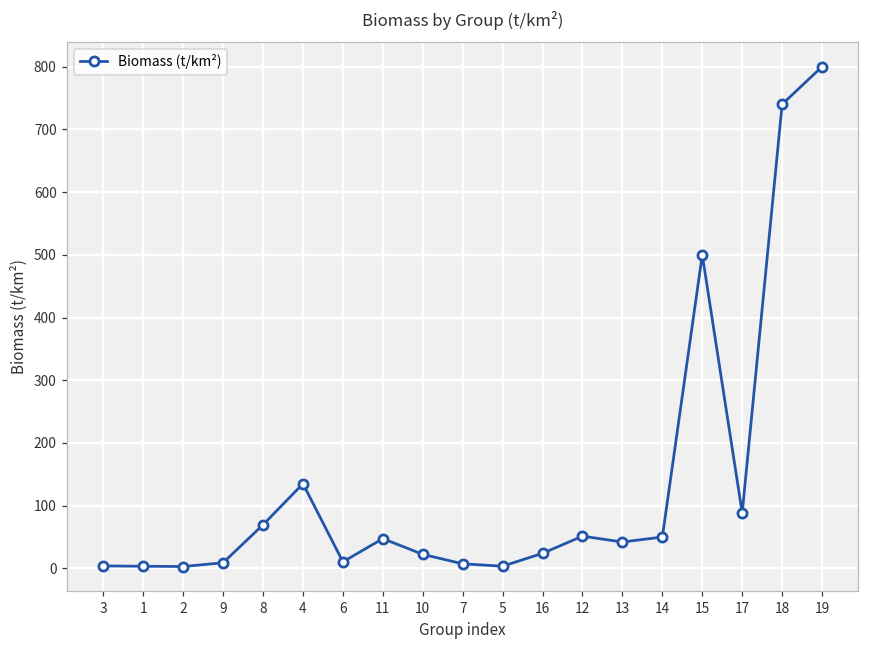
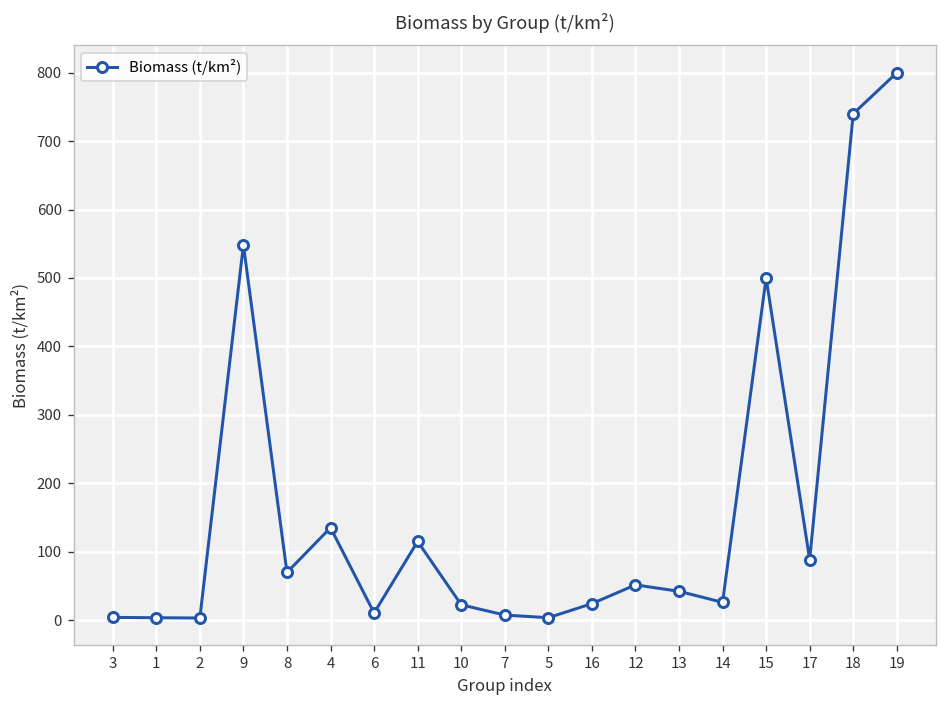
9: 10 -> 550
11: 50 -> 110
14: 50 -> 30
